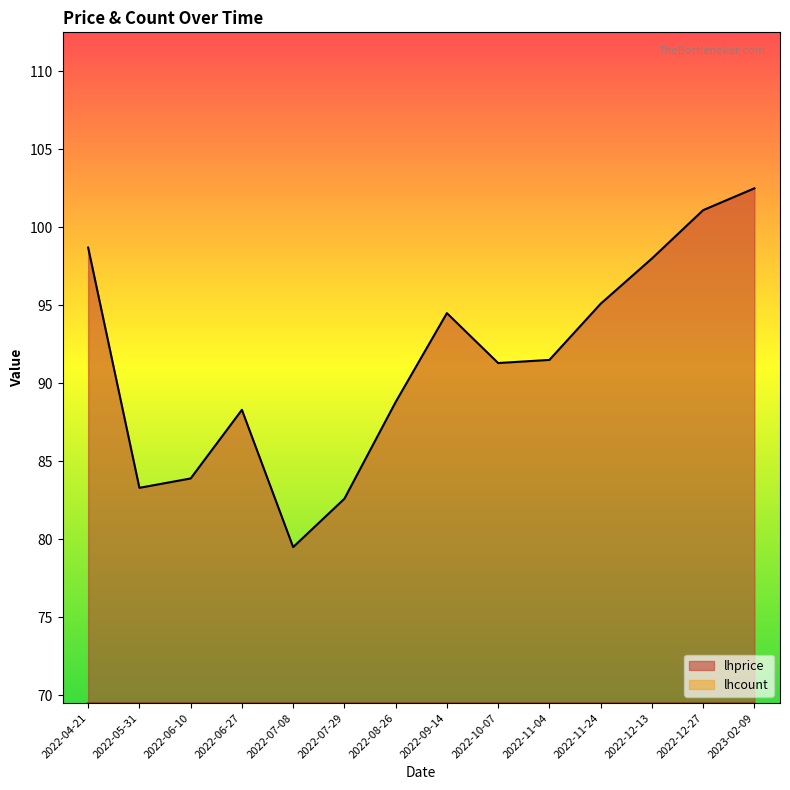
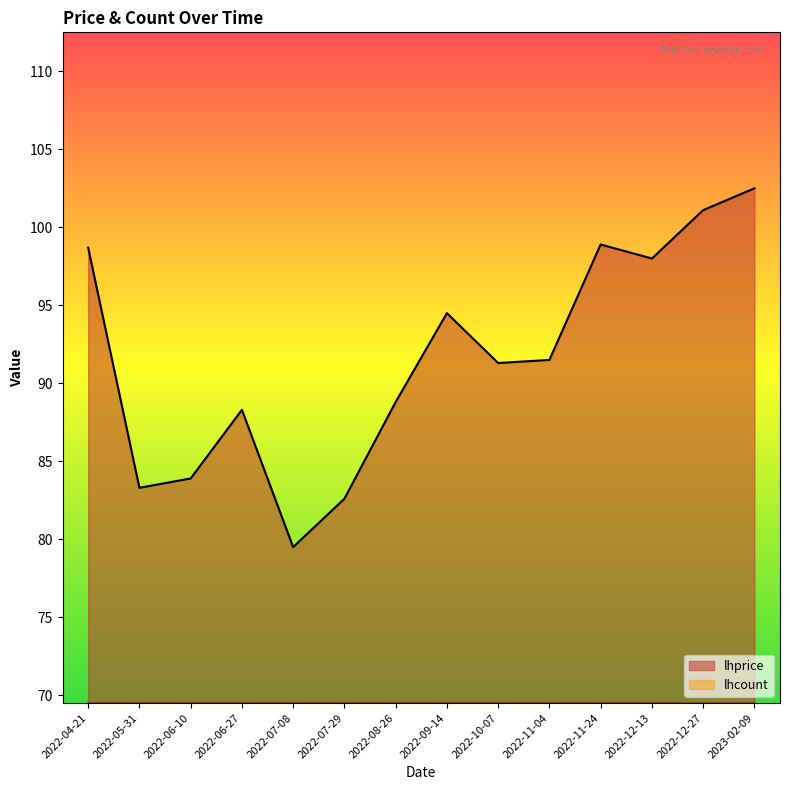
lhprice, 2022-11-24: 95.1 -> 98.9
